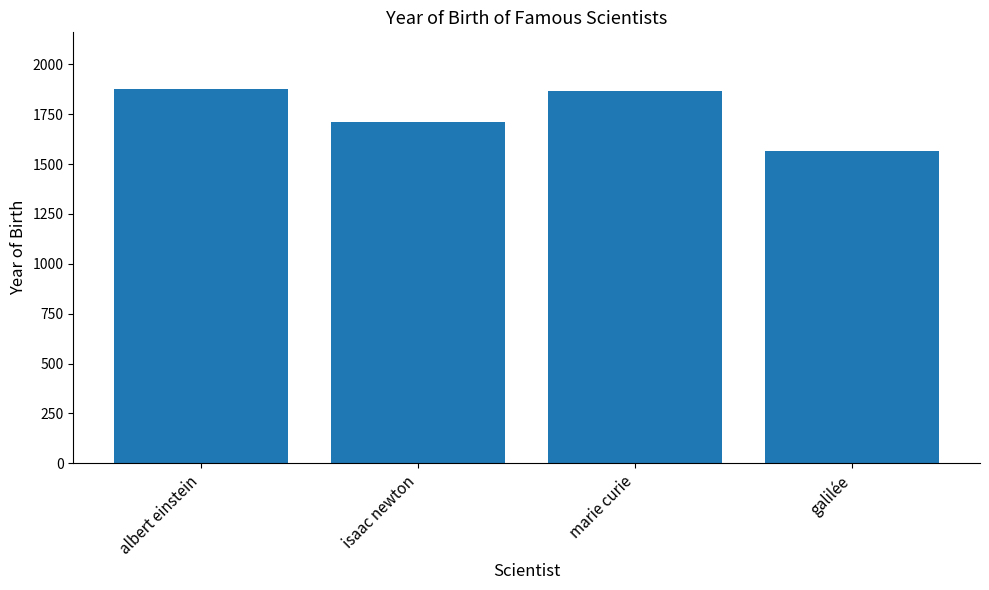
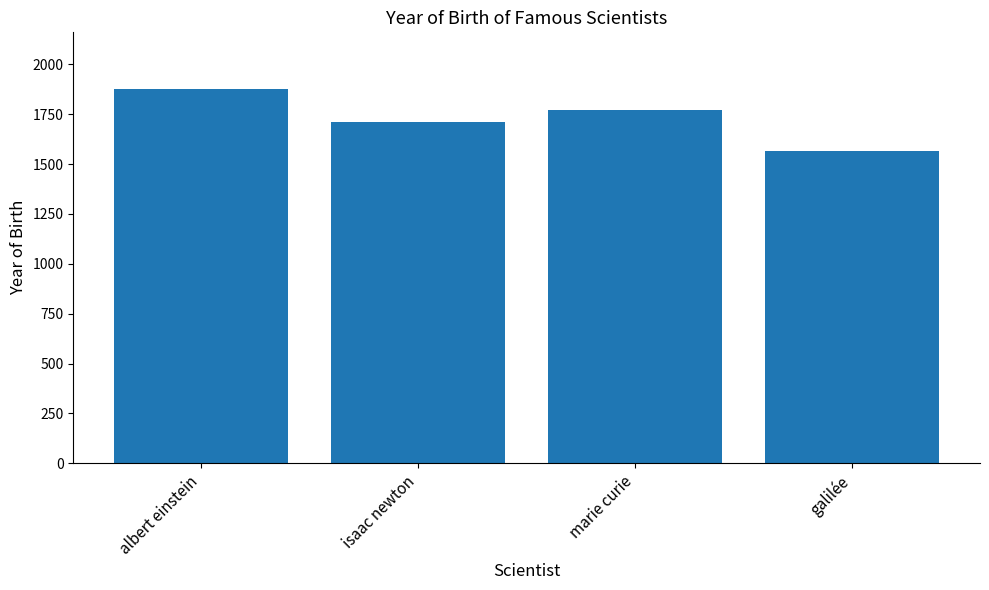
marie curie: 1870 -> 1770
